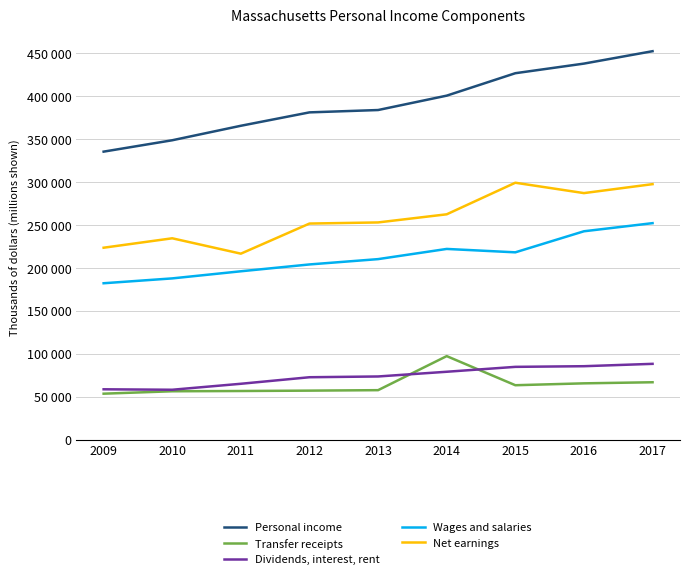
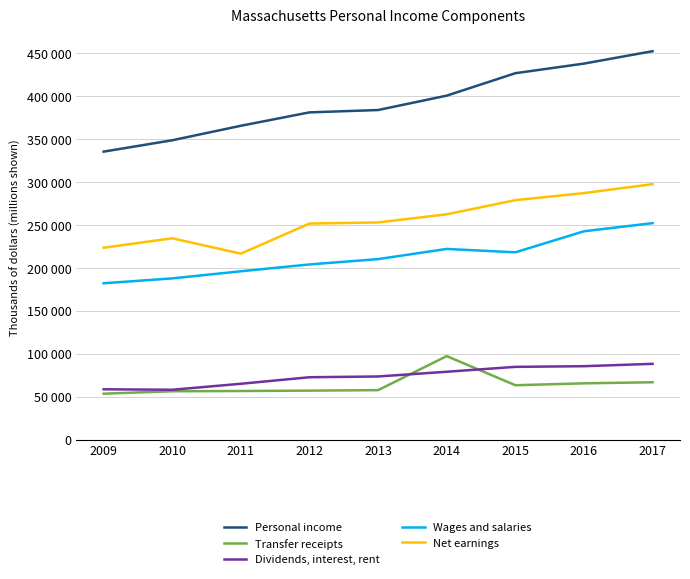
Net earnings, 2015: 300000 -> 280000
